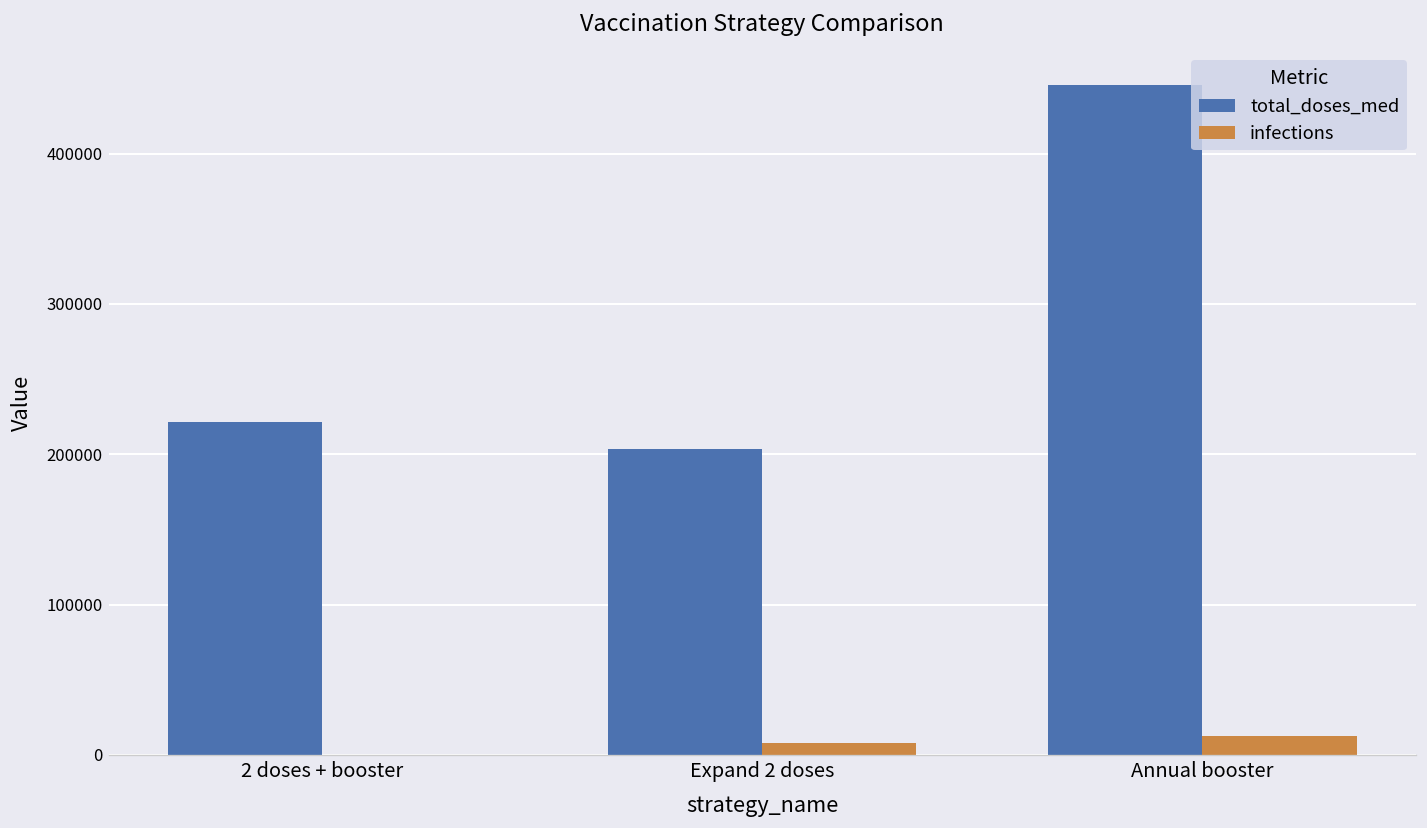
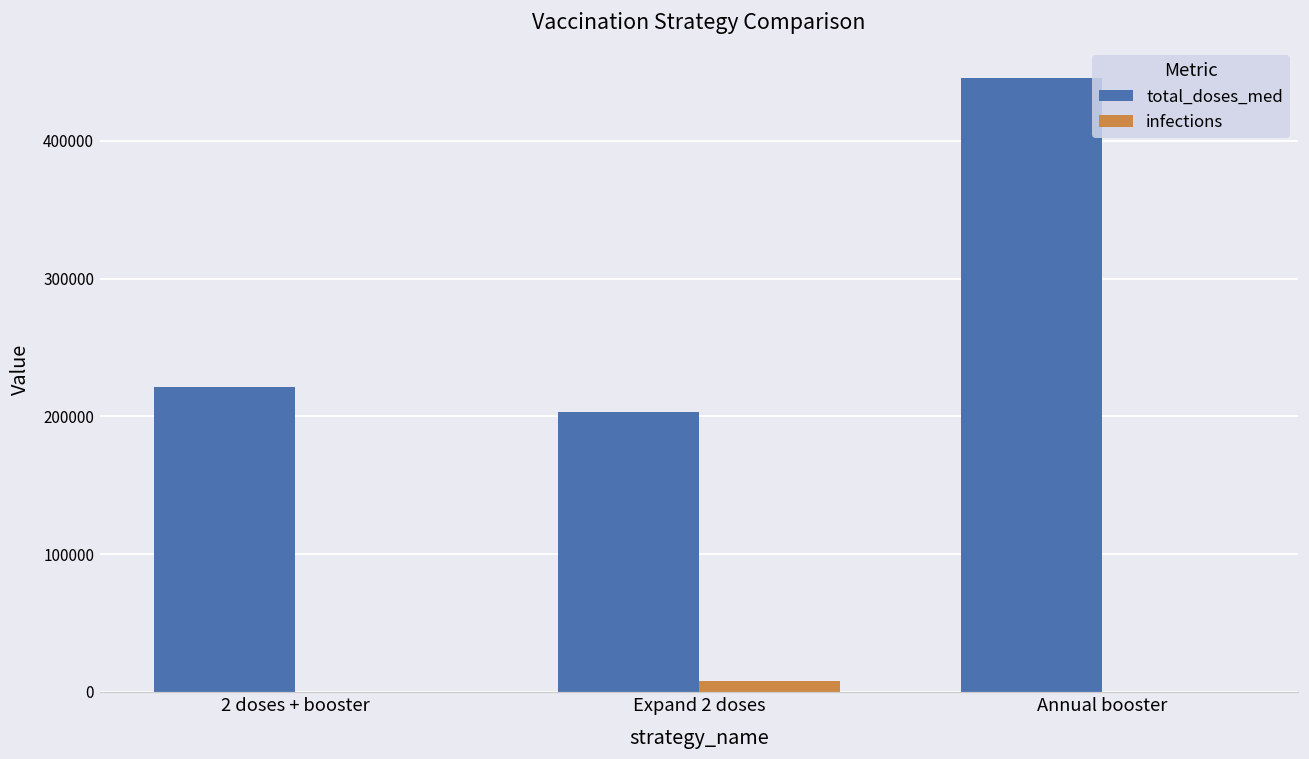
infections, Annual booster: 12000 -> 0
